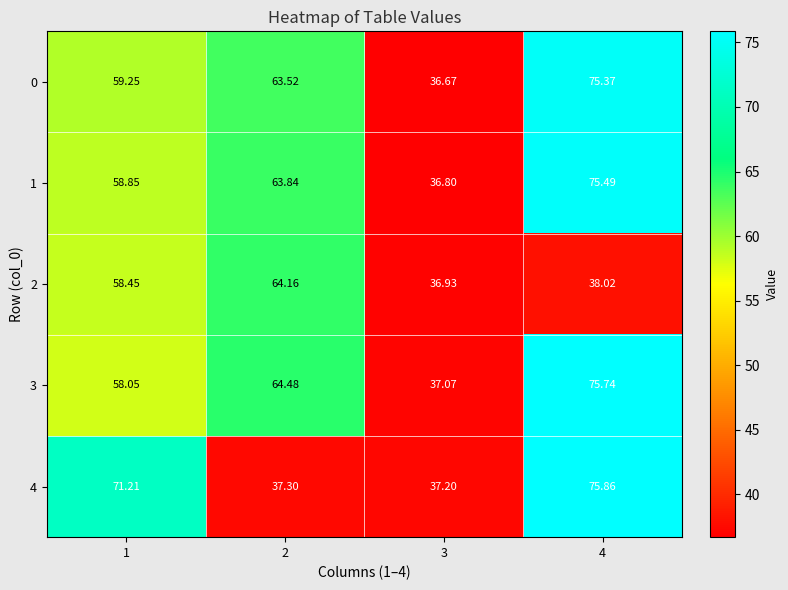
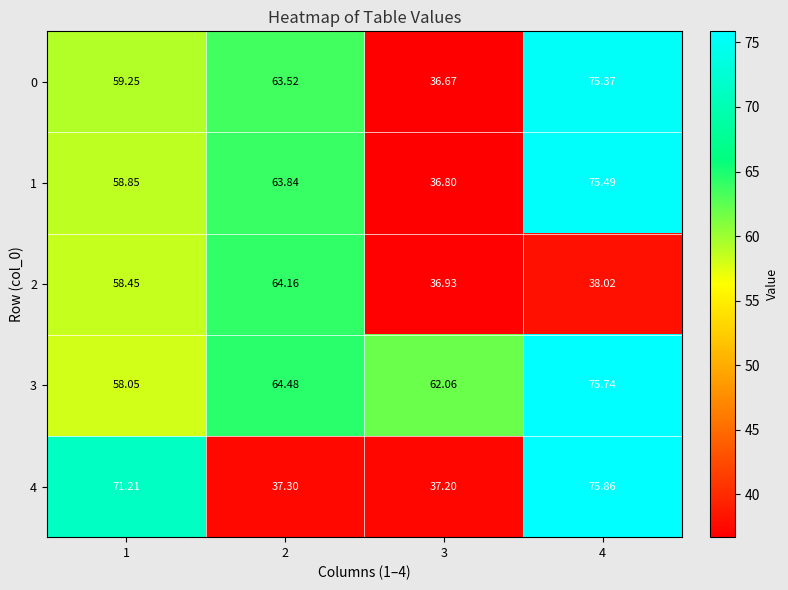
3, 3: 37.07 -> 62.06
